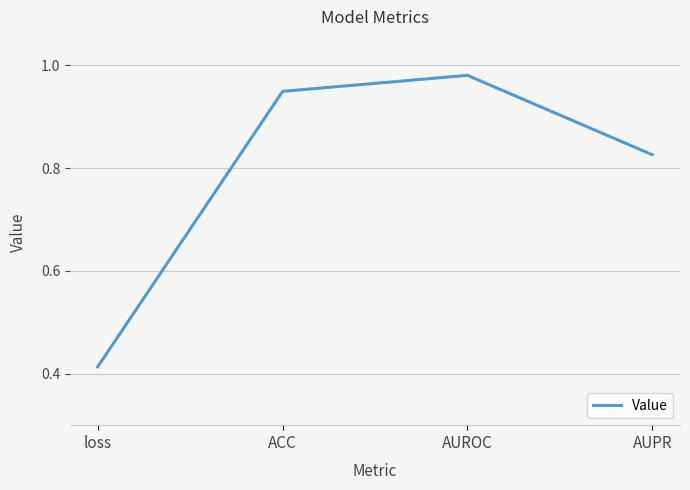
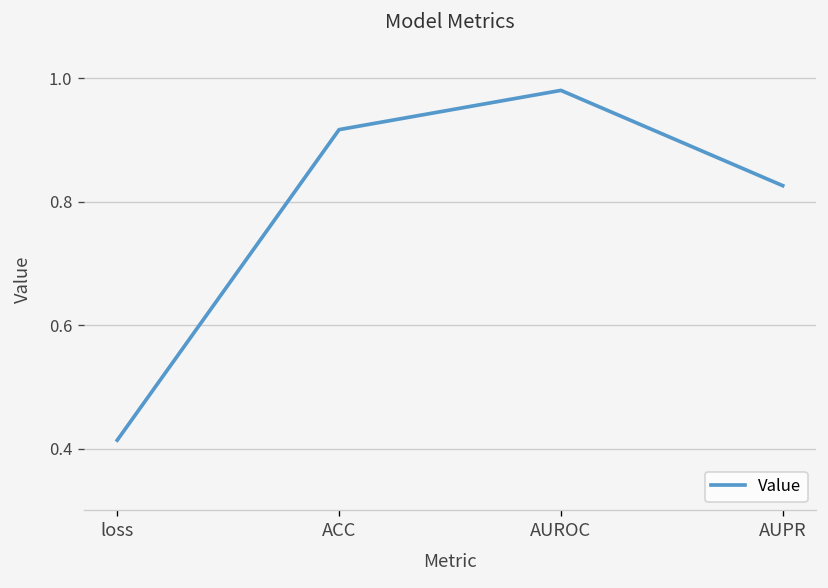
ACC: 0.95 -> 0.92
